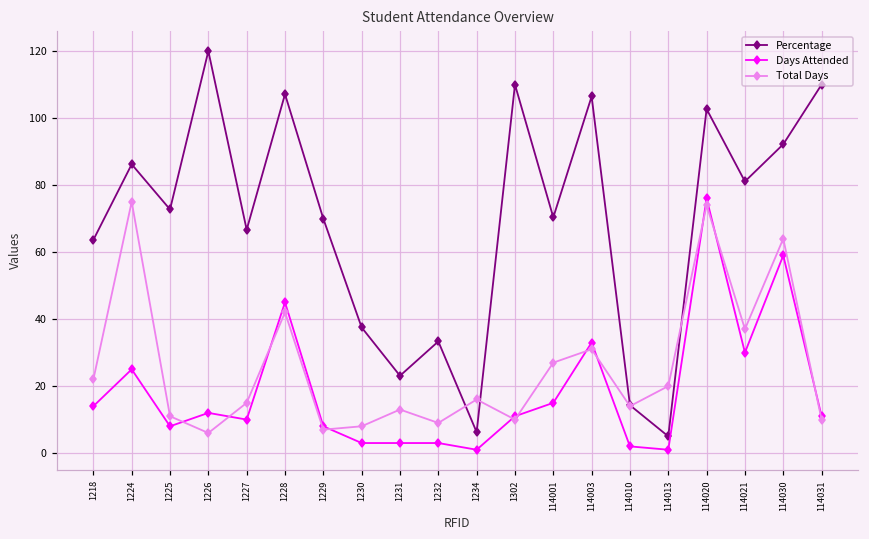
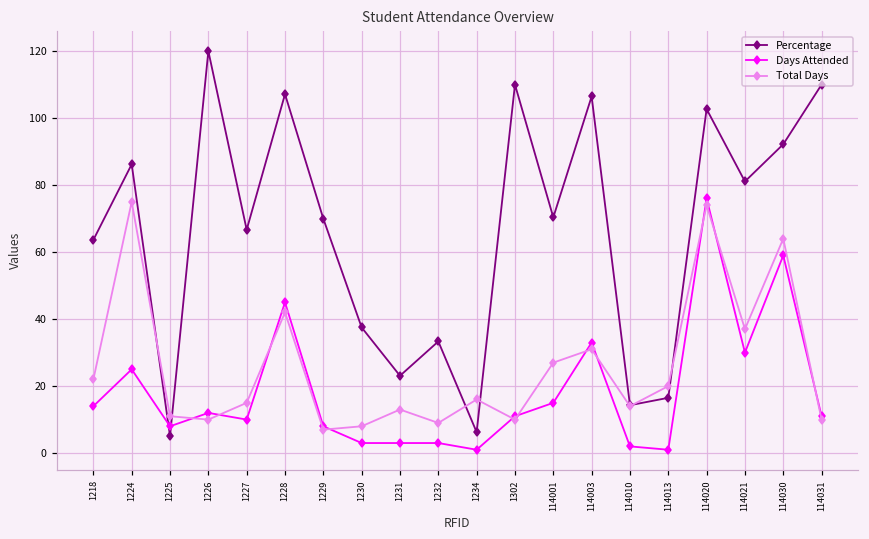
Percentage, 1225: 73 -> 5
Total Days, 1226: 6 -> 10
Percentage, 114013: 5 -> 17
